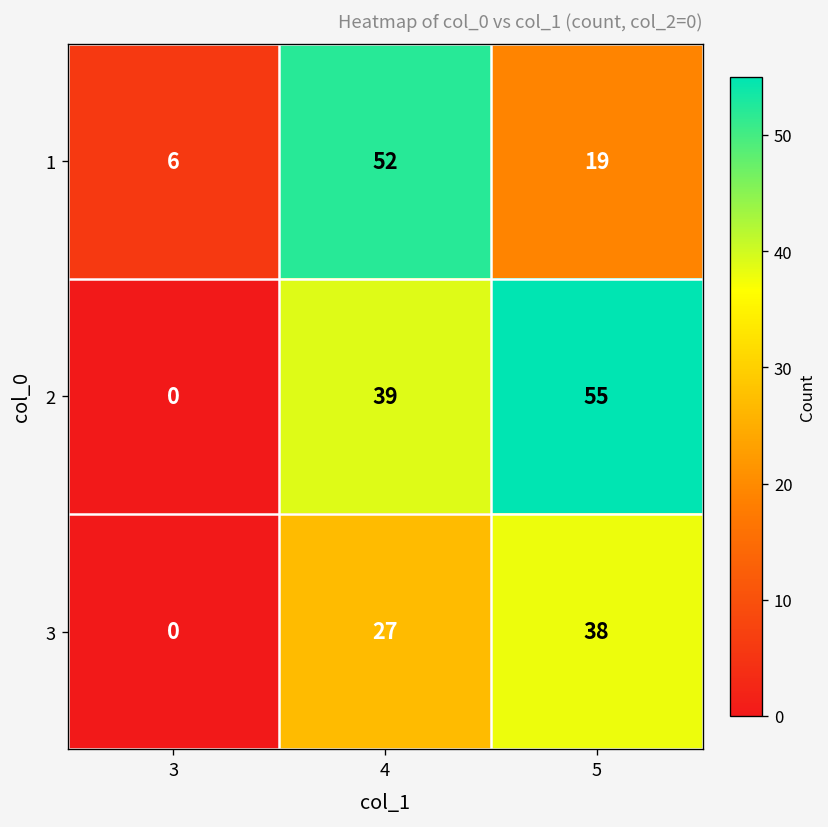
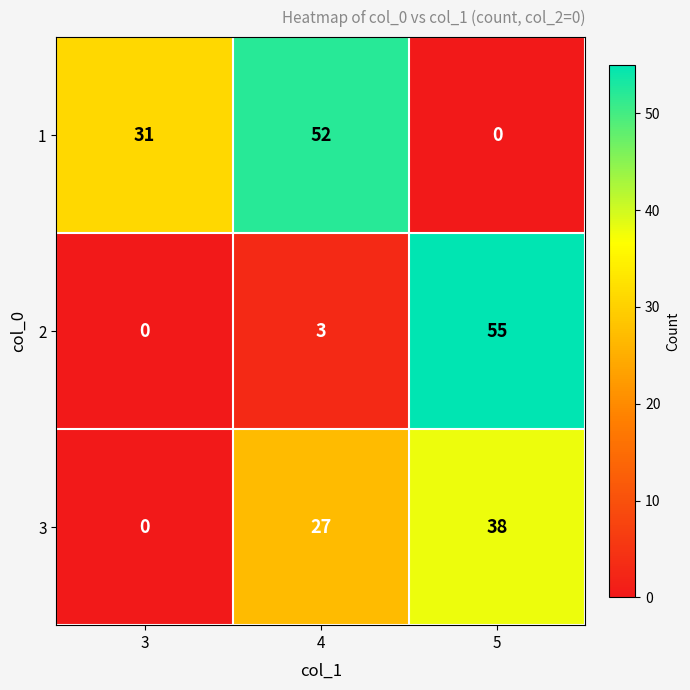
1, 3: 6 -> 31
1, 5: 19 -> 0
2, 4: 39 -> 3
